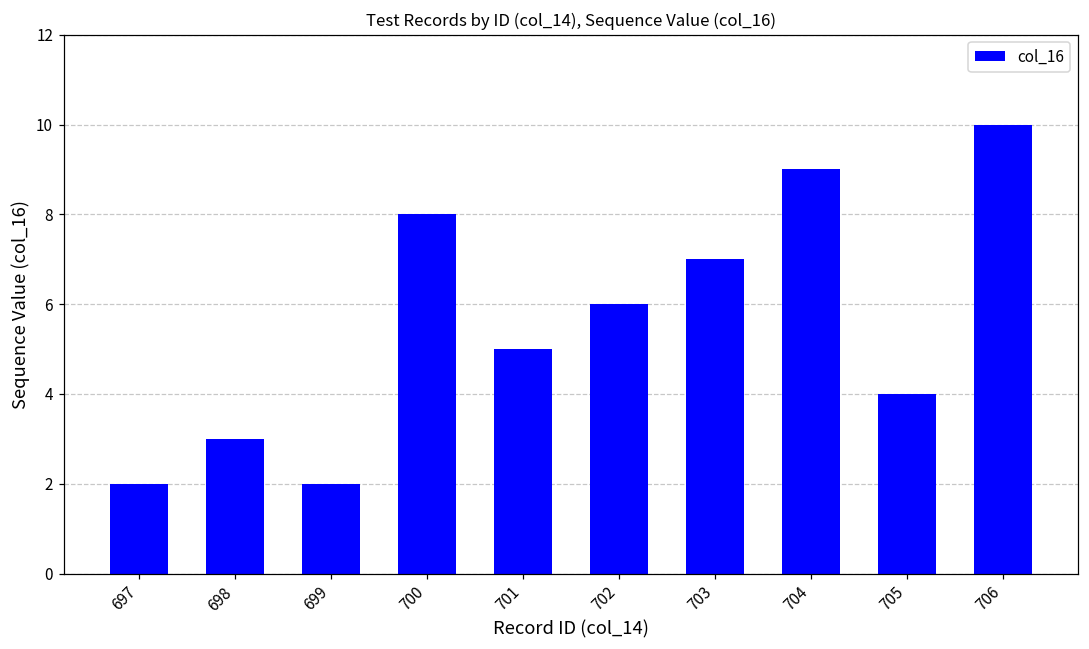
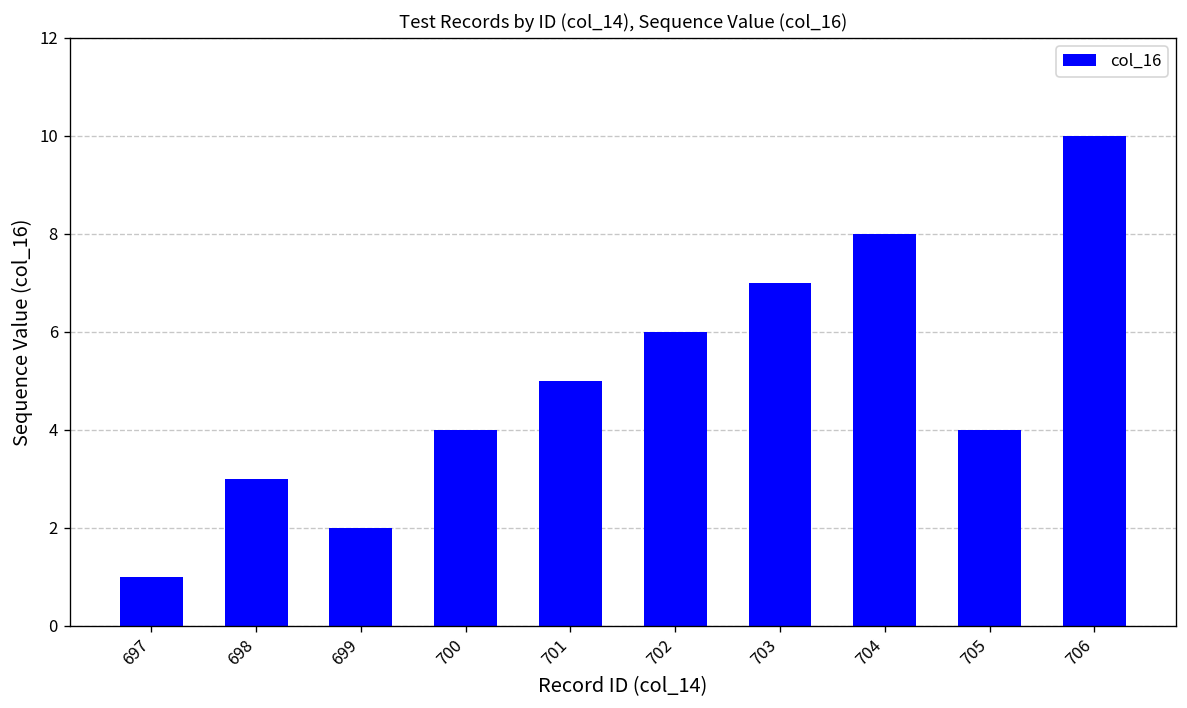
697: 2 -> 1
700: 8 -> 4
704: 9 -> 8
